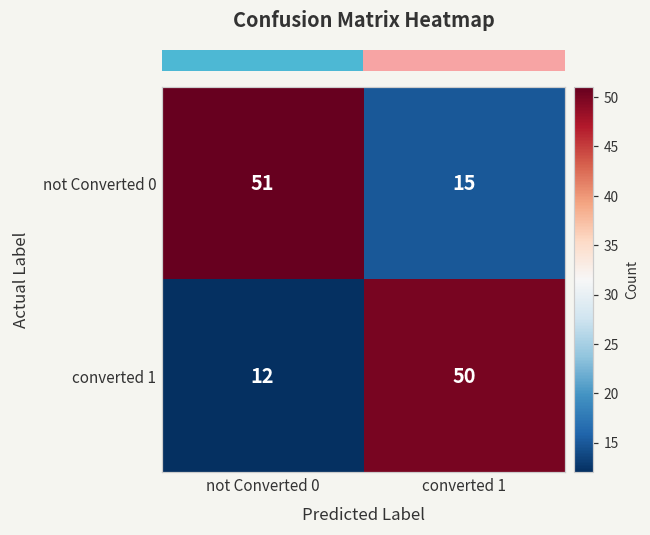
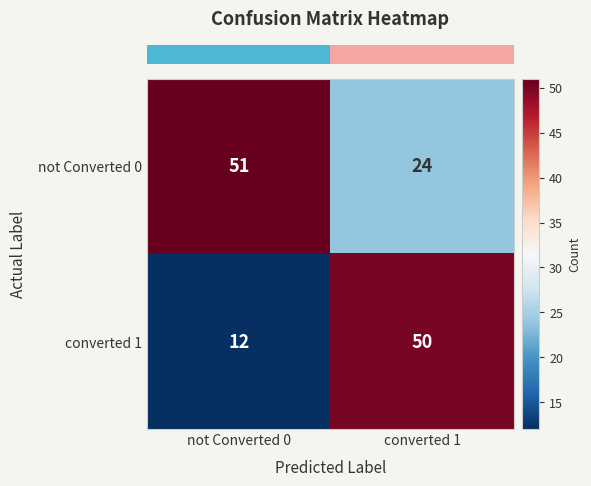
not Converted 0, converted 1: 15 -> 24
